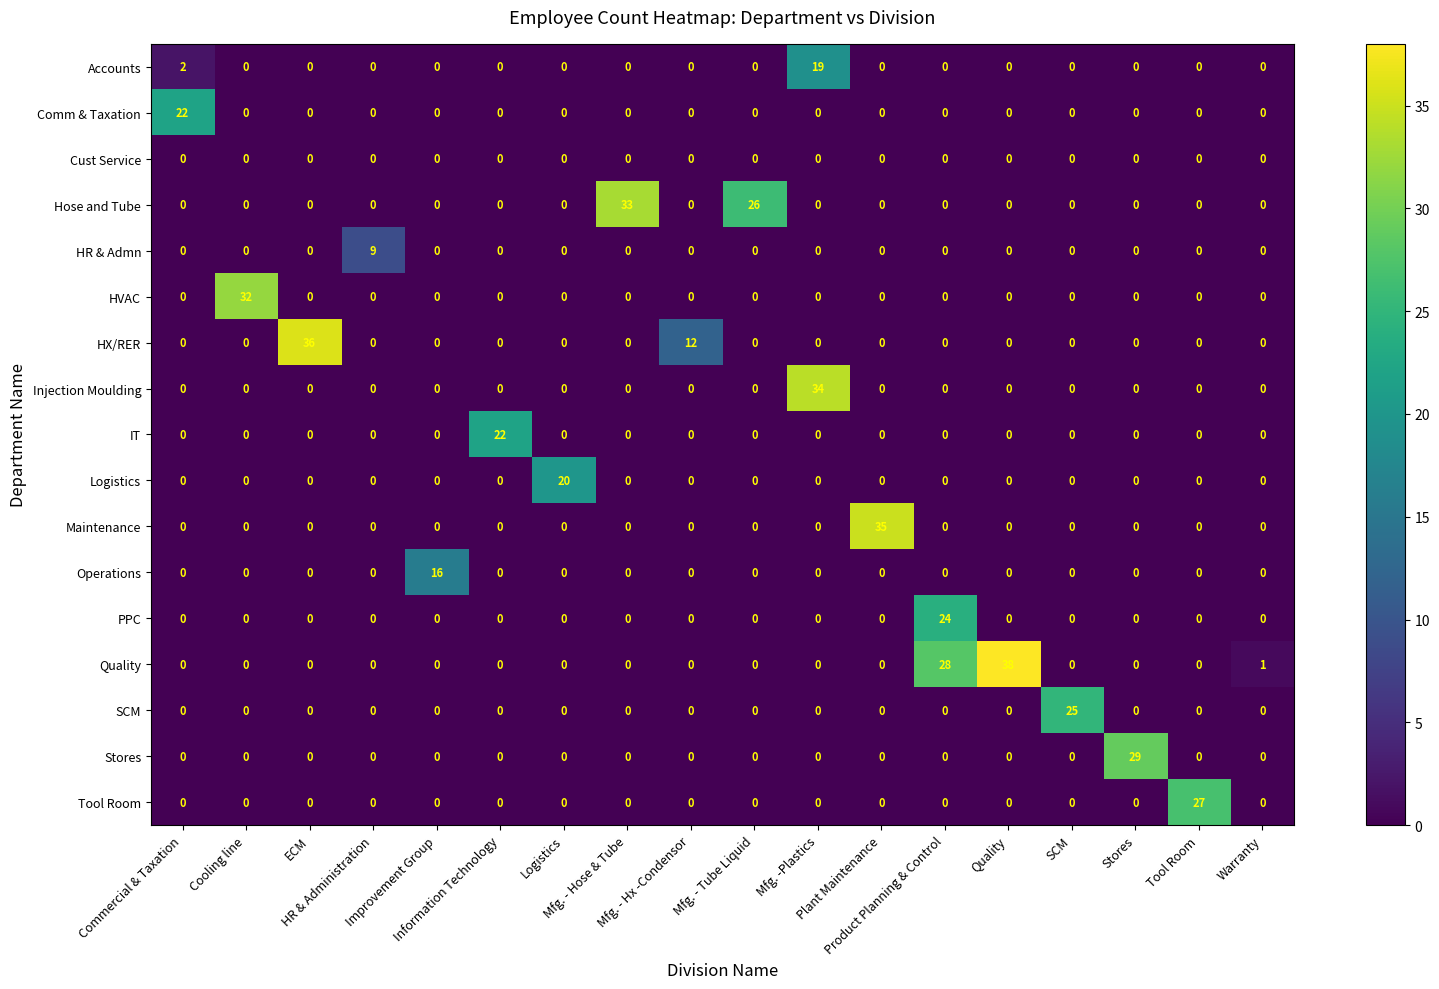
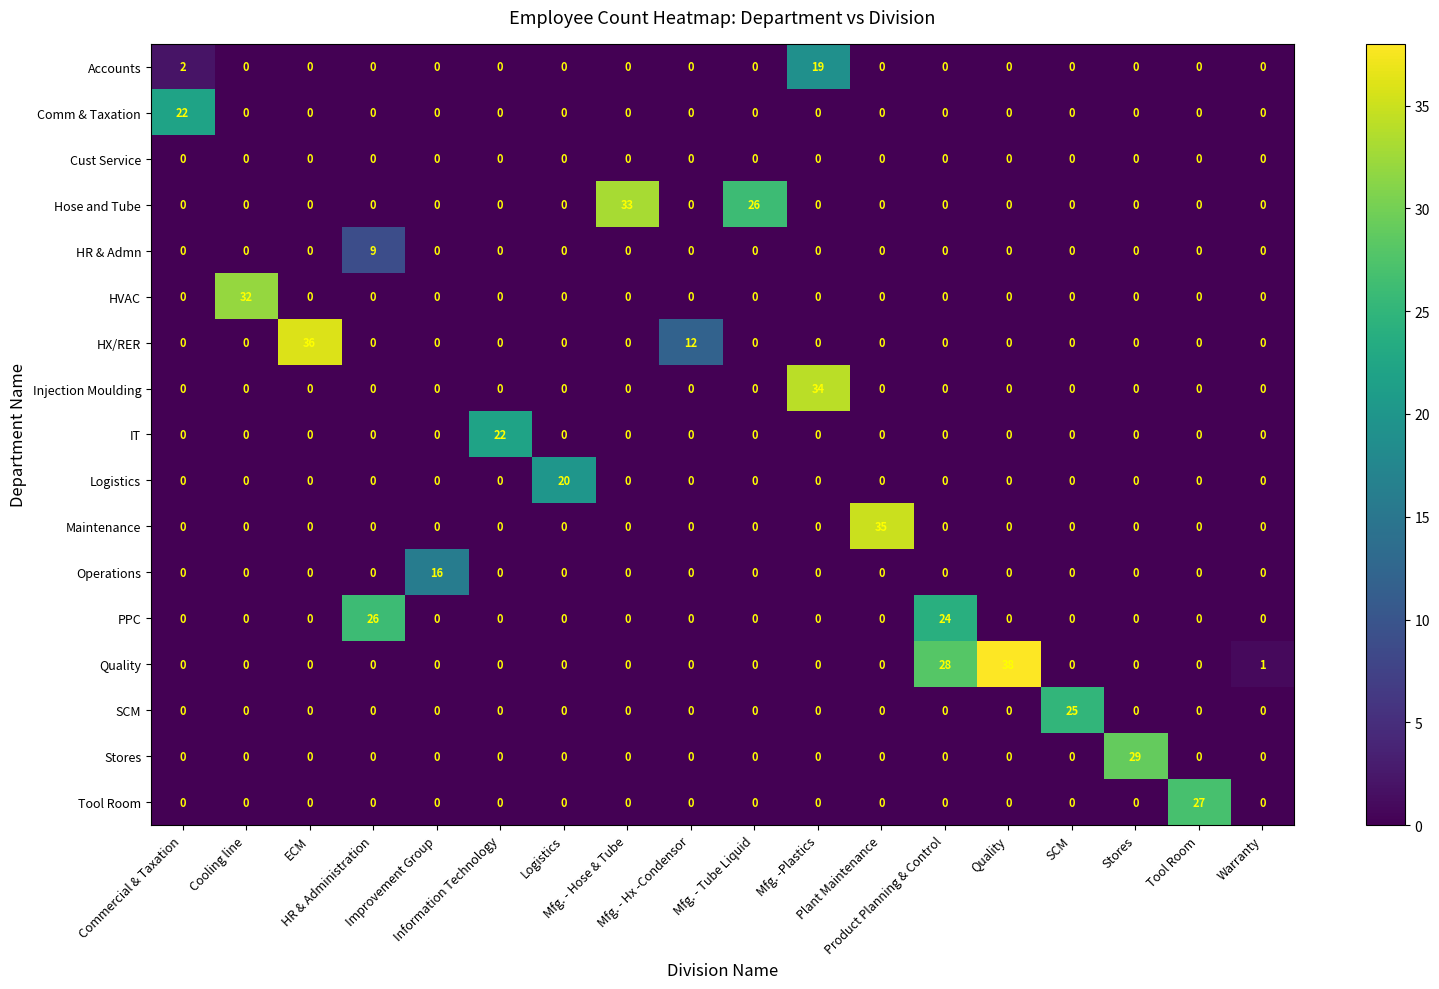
PPC, HR & Administration: 0 -> 26
